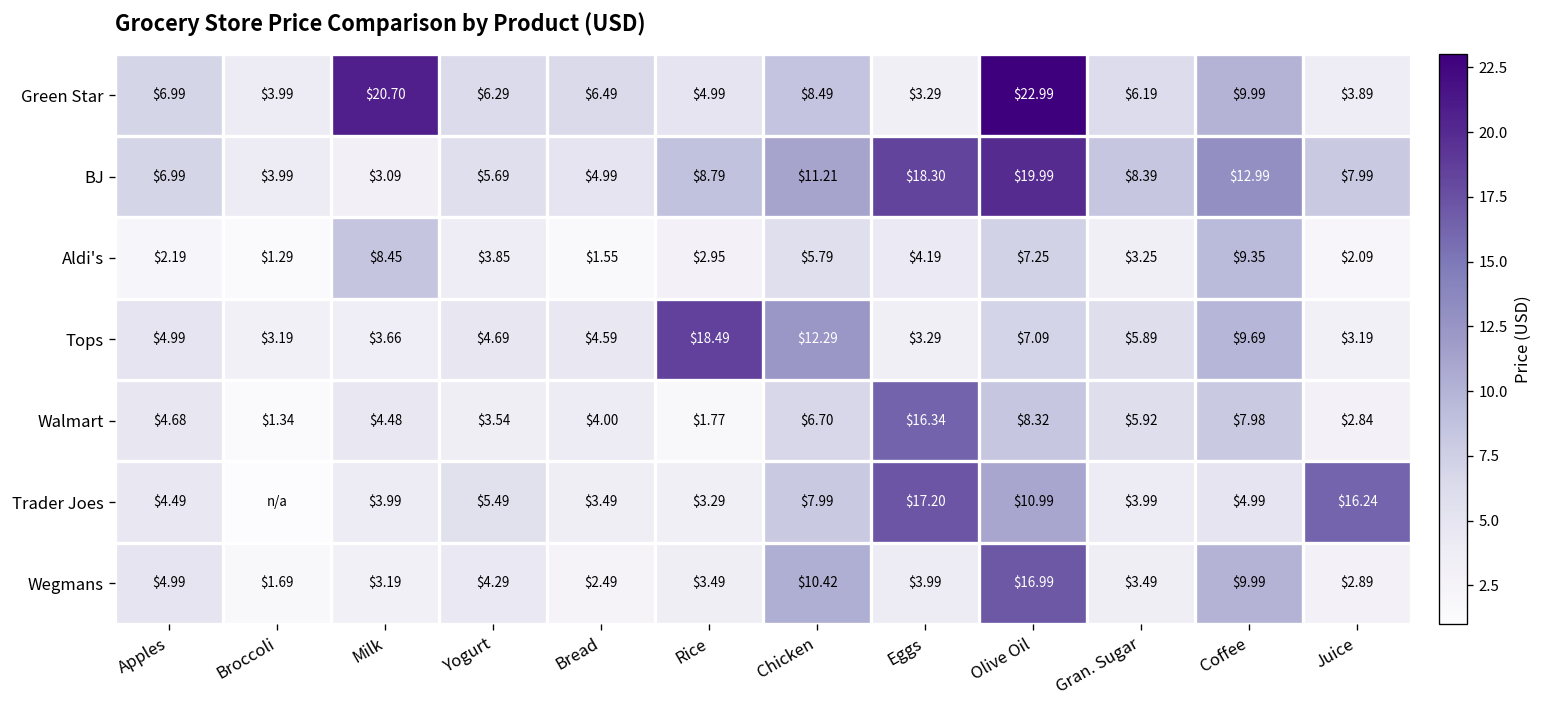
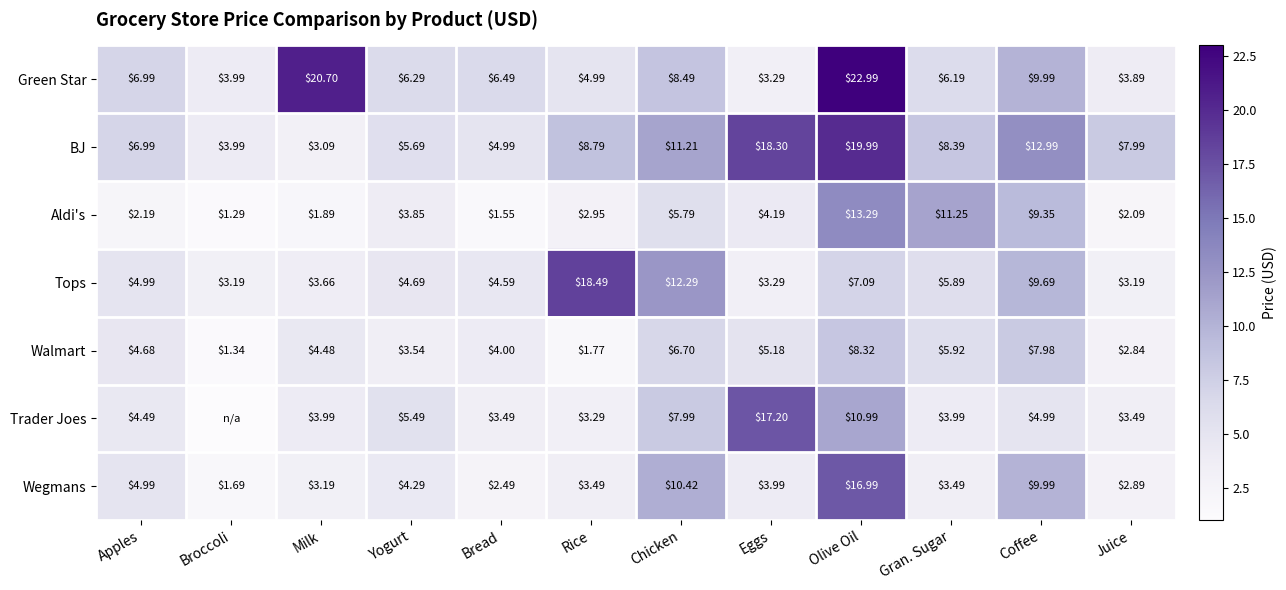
Aldi's, Milk: $8.45 -> $1.89
Aldi's, Olive Oil: $7.25 -> $13.29
Aldi's, Gran. Sugar: $3.25 -> $11.25
Walmart, Eggs: $16.34 -> $5.18
Trader Joes, Juice: $16.24 -> $3.49
